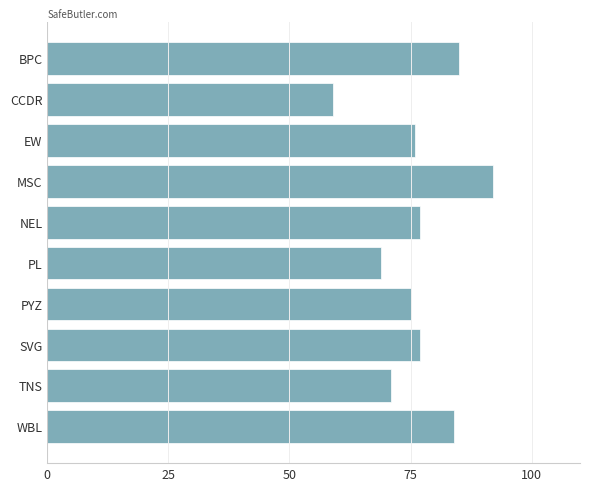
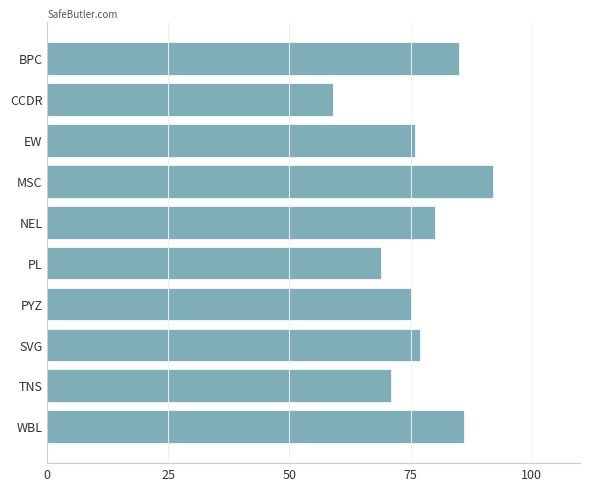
NEL: 77 -> 80
WBL: 84 -> 86
